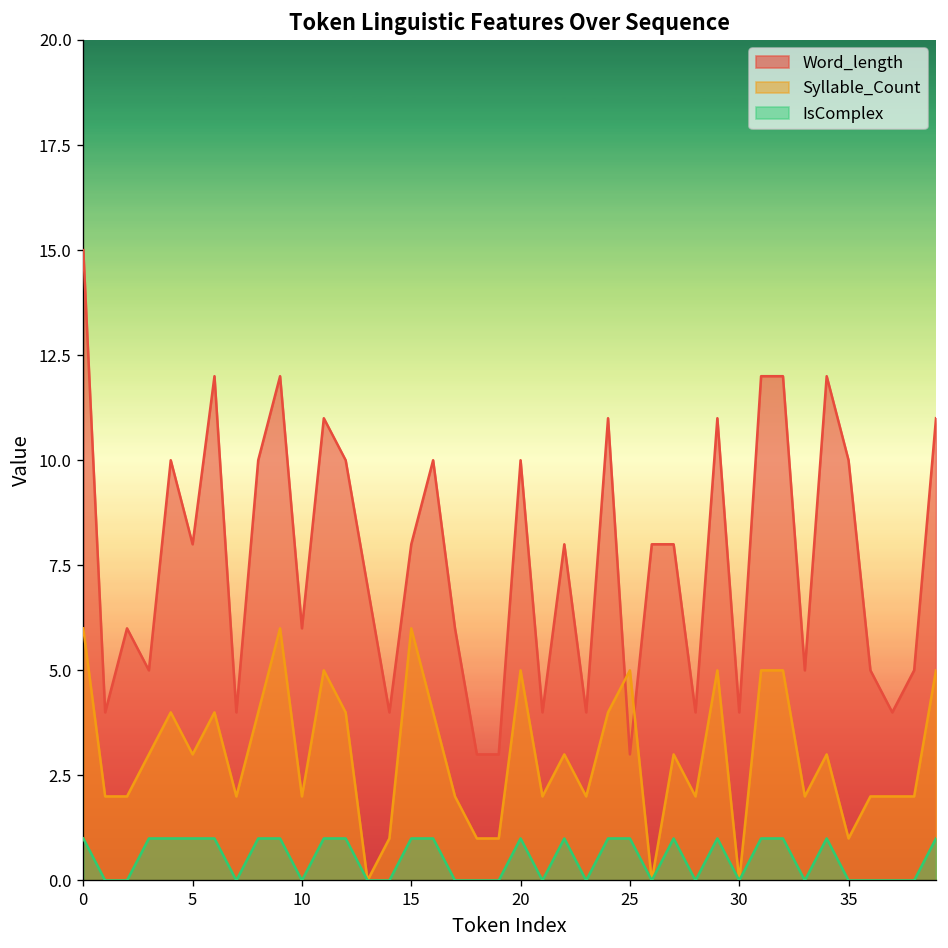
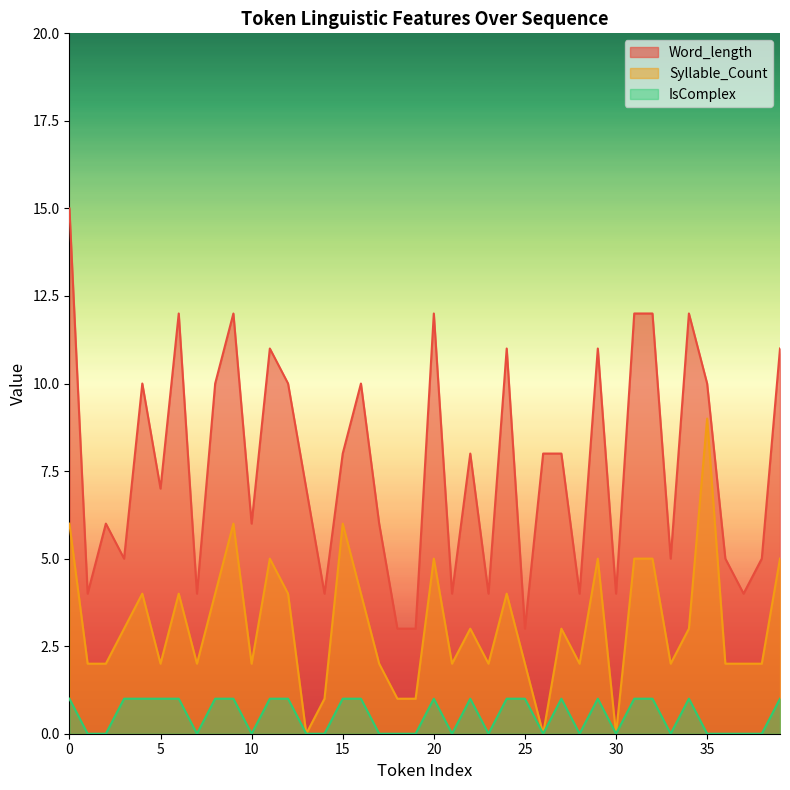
Word_length, 5: 8 -> 7
Syllable_Count, 5: 3 -> 2
Word_length, 20: 10 -> 12
Syllable_Count, 25: 5 -> 2
Syllable_Count, 35: 1 -> 9
